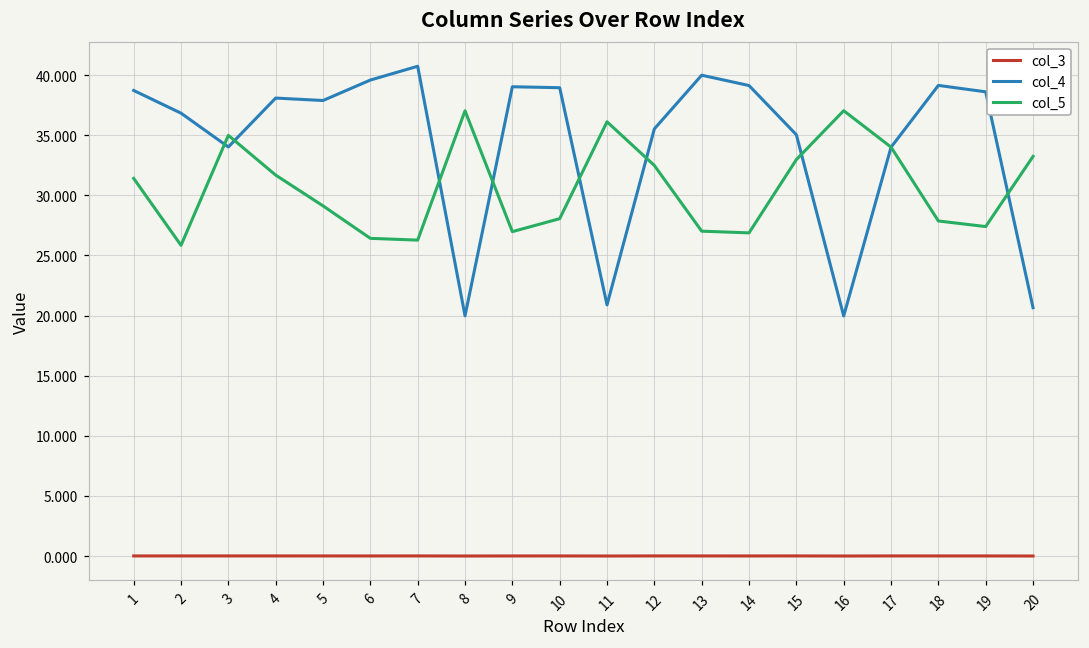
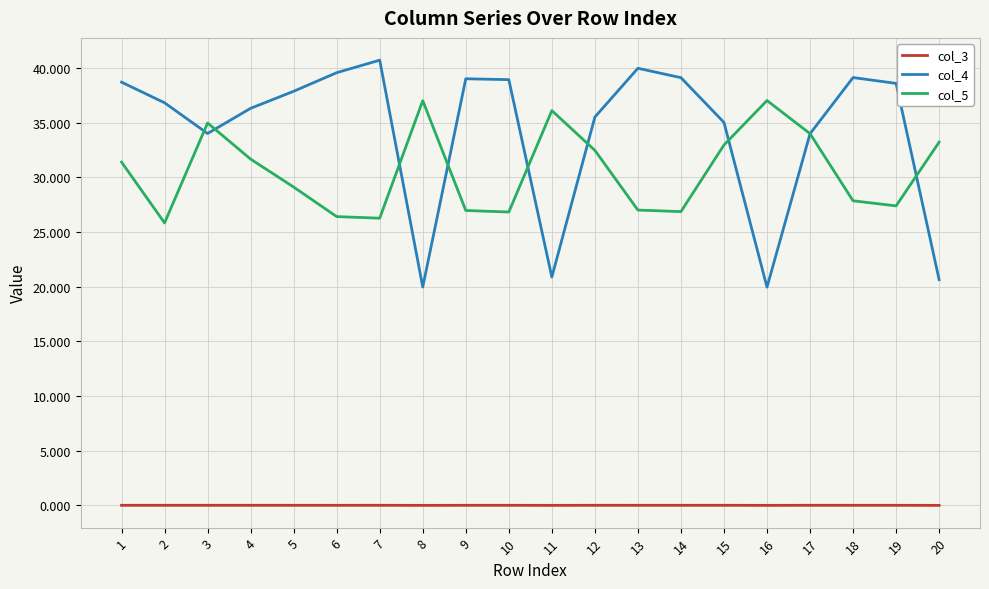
col_4, 4: 38.1 -> 36.3
col_5, 10: 28.1 -> 26.8
